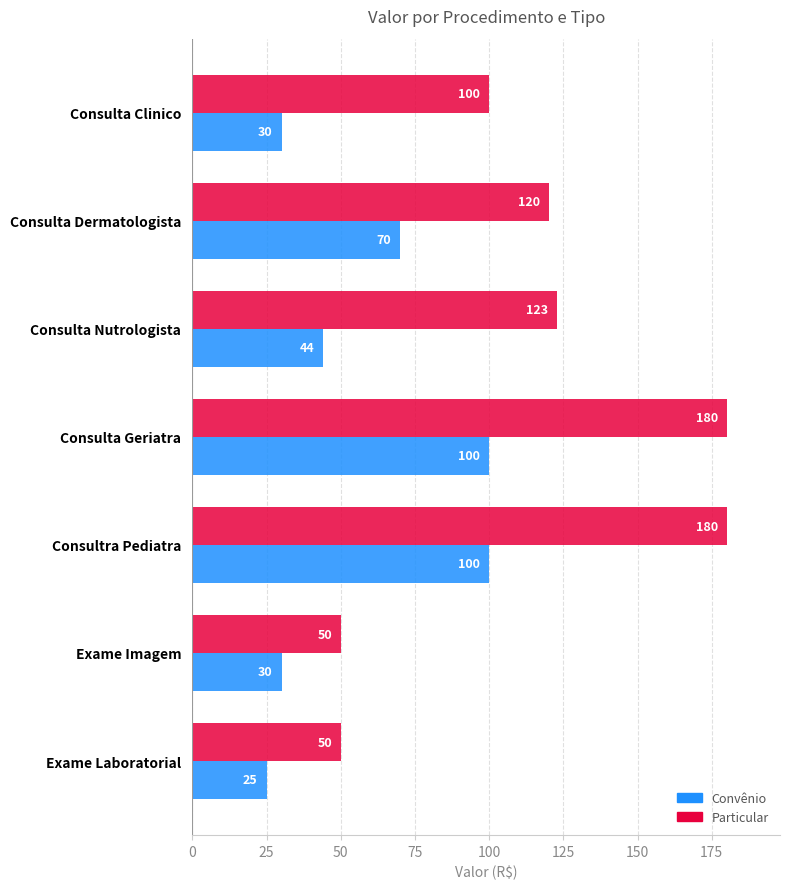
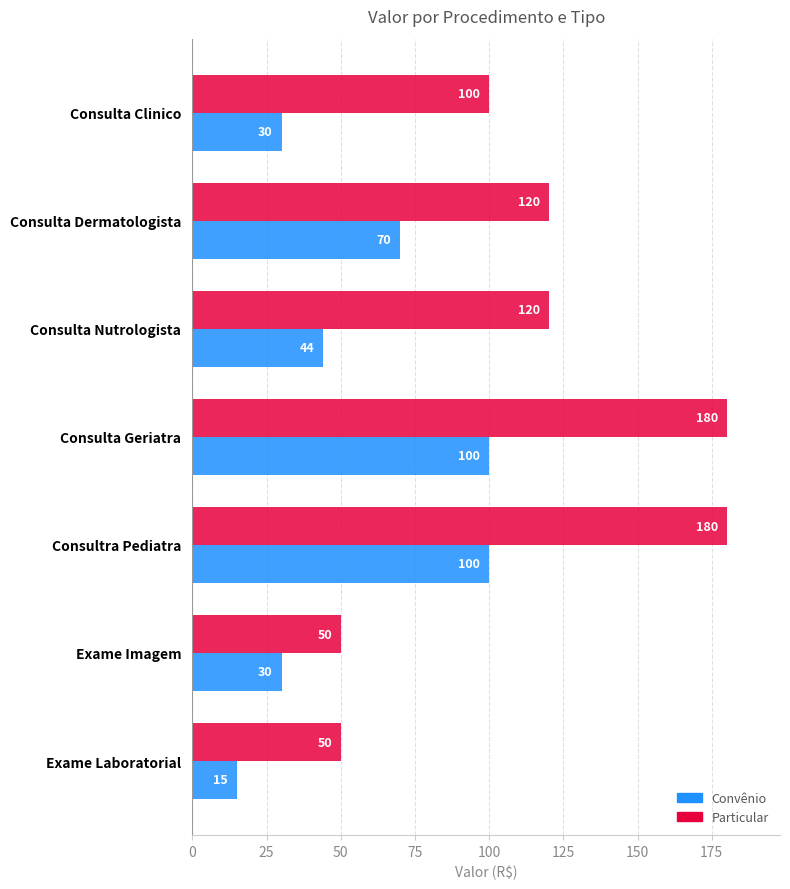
Particular, Consulta Nutrologista: 123 -> 120
Convênio, Exame Laboratorial: 25 -> 15
